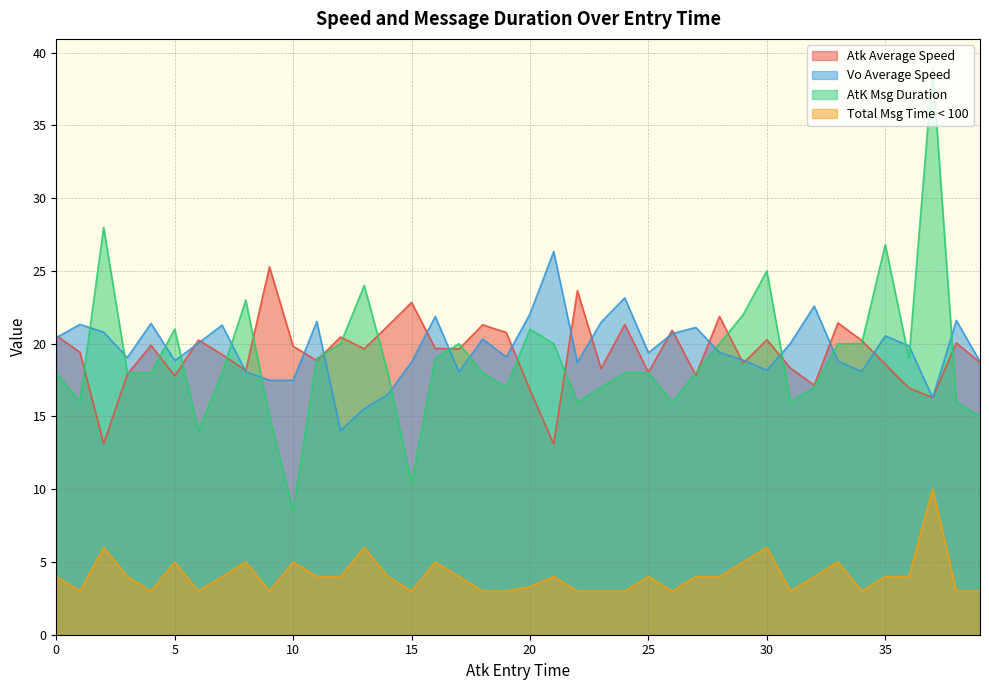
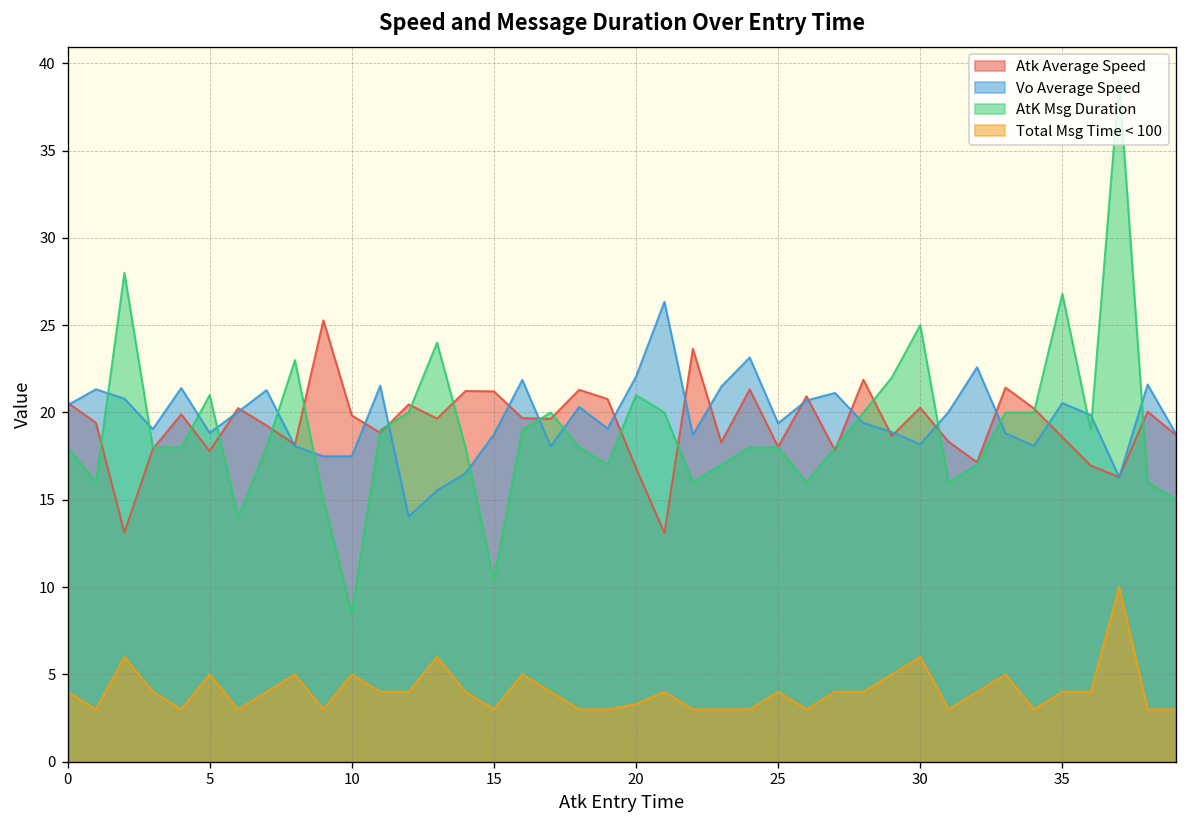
Atk Average Speed, 15: 22.8 -> 21.2
